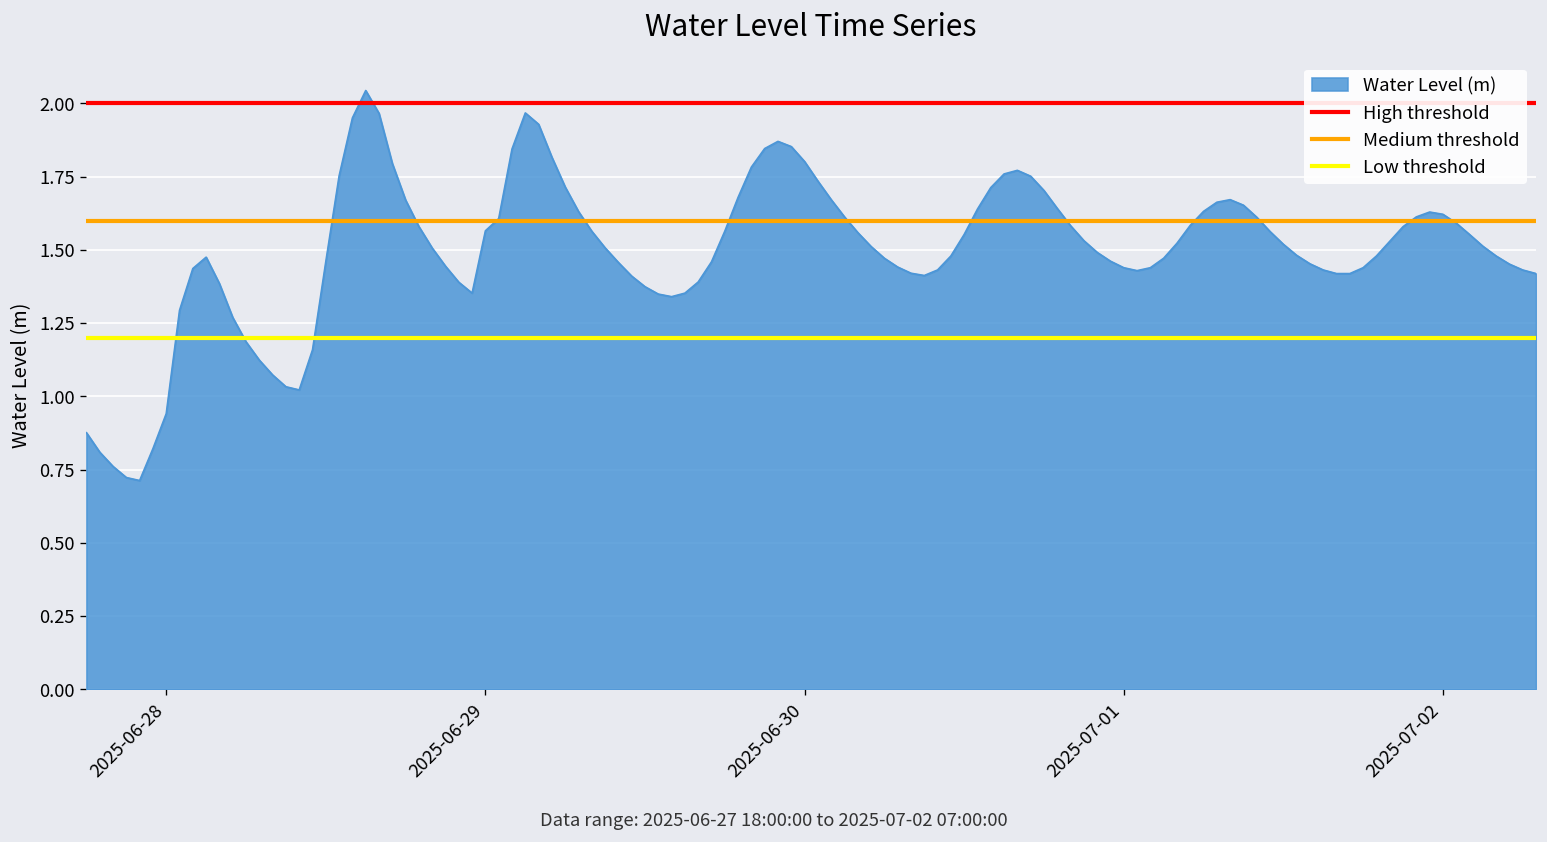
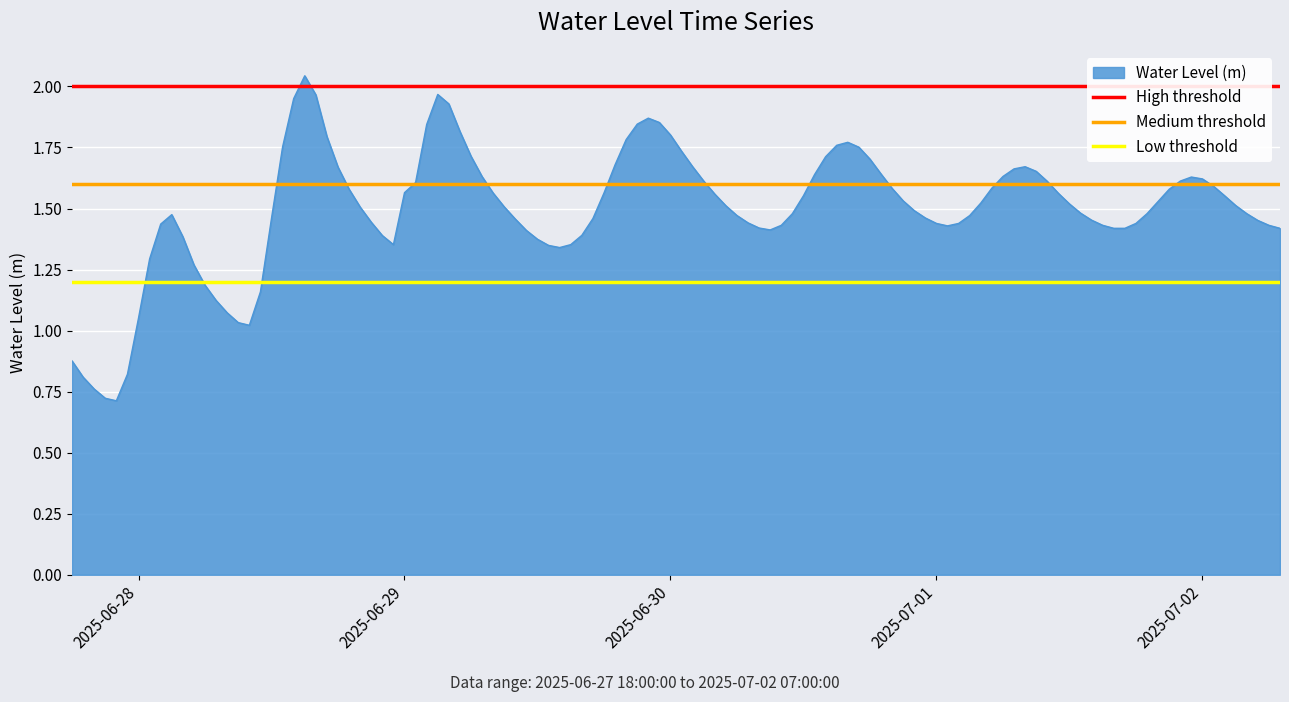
2025-06-28: 0.94 -> 1.05
